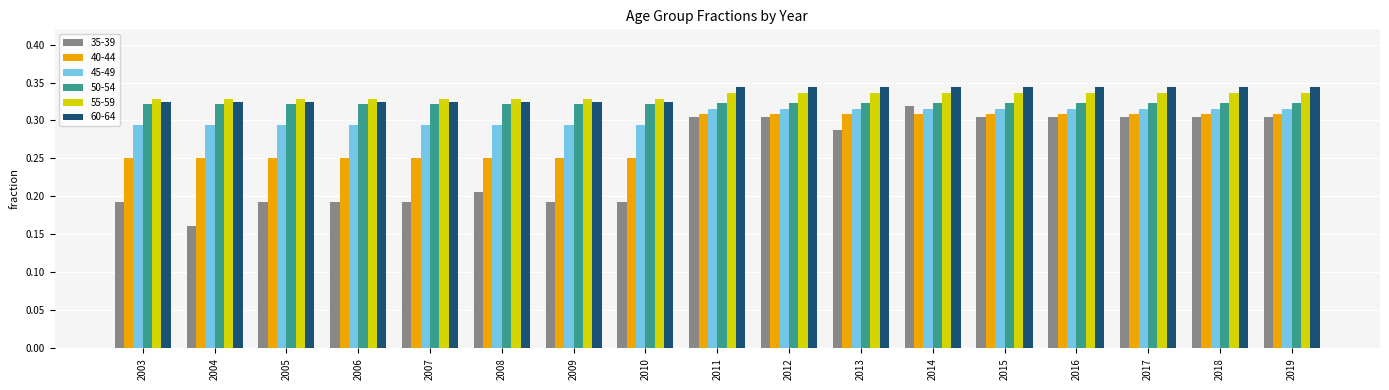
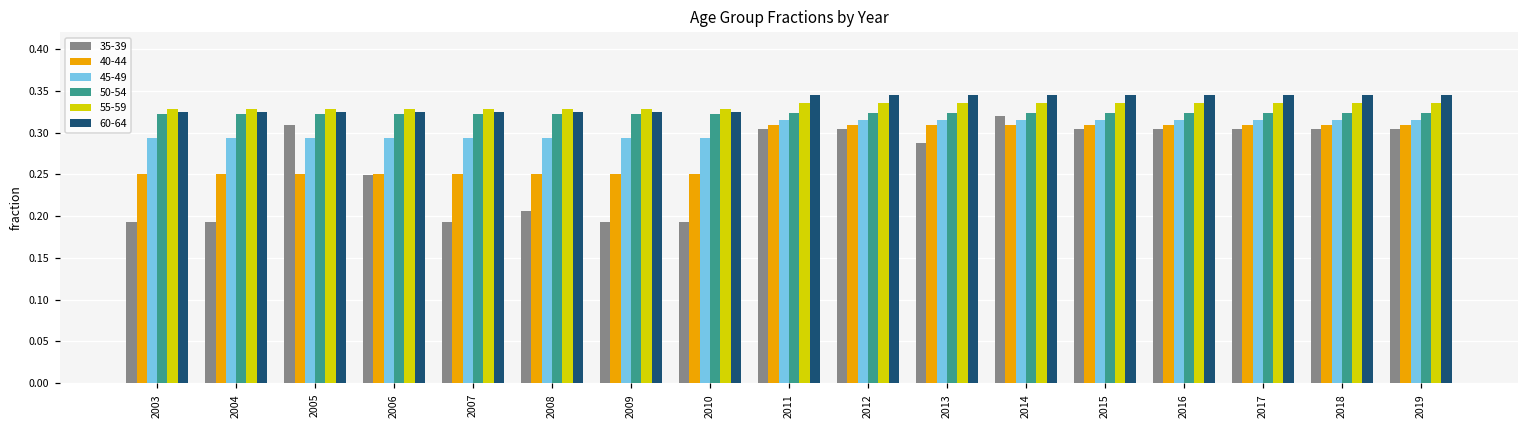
35-39, 2004: 0.16 -> 0.19
35-39, 2005: 0.19 -> 0.31
35-39, 2006: 0.19 -> 0.25
